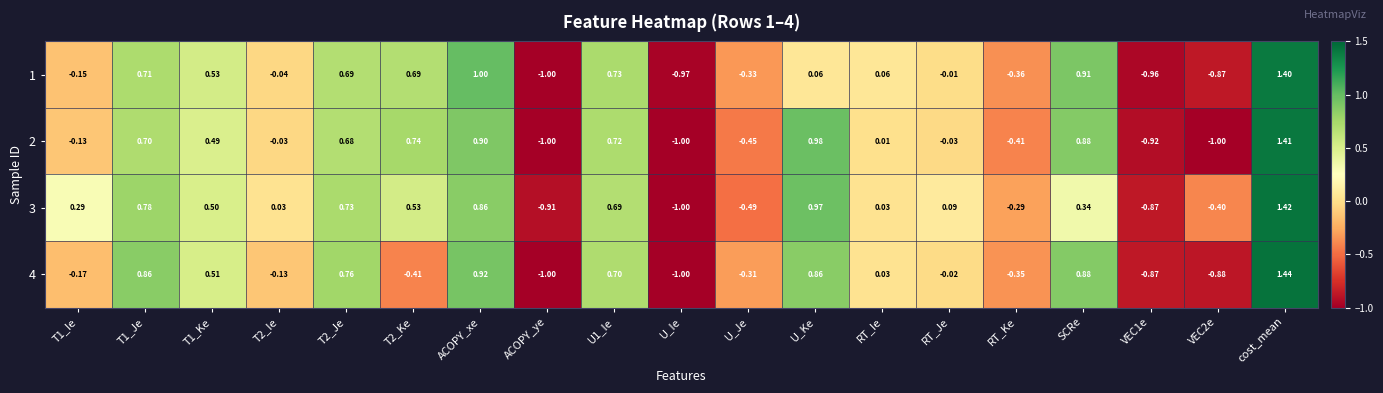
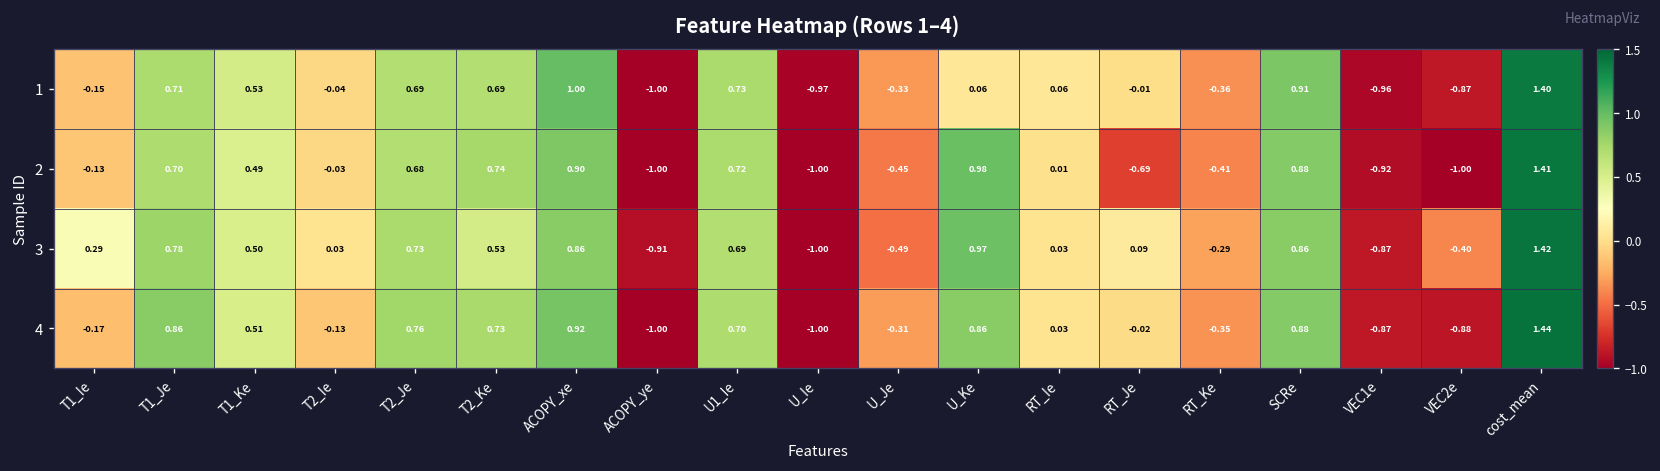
2, RT_Je: -0.03 -> -0.69
3, SCRe: 0.34 -> 0.86
4, T2_Ke: -0.41 -> 0.73
